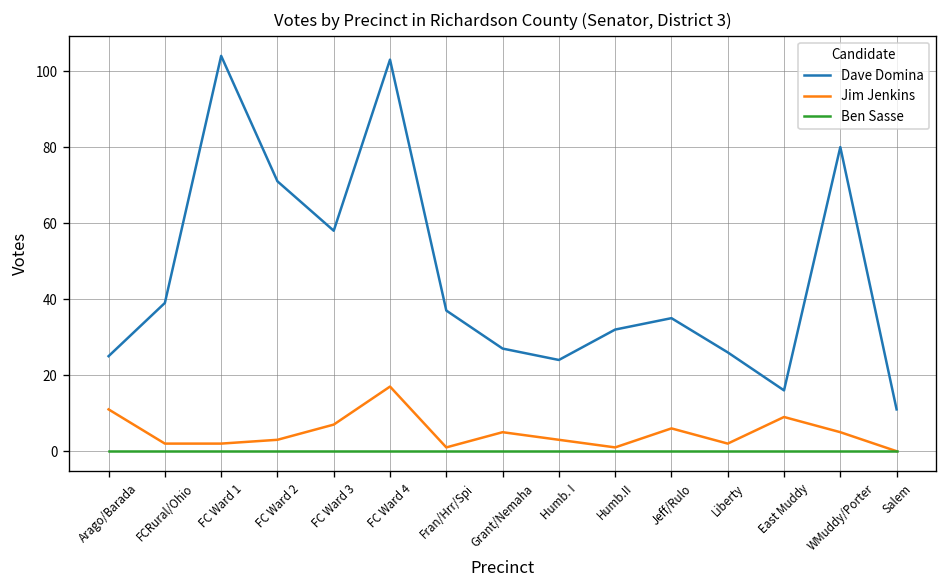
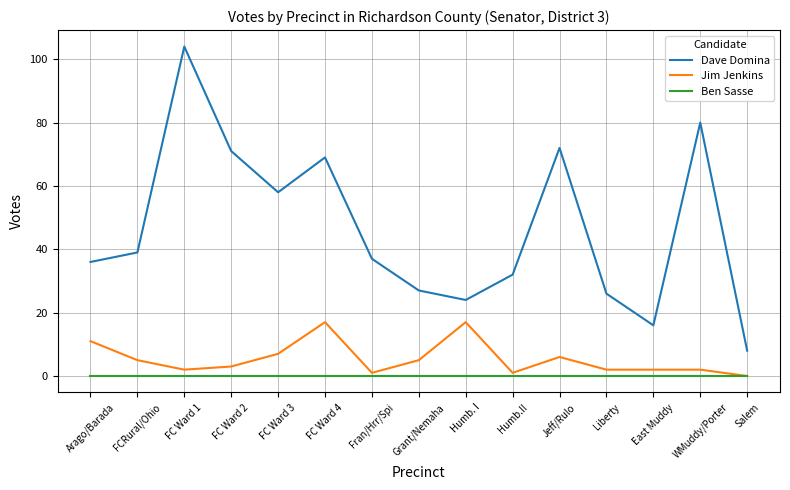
Dave Domina, Arago/Barada: 25 -> 36
Jim Jenkins, FCRural/Ohio: 2 -> 5
Dave Domina, FC Ward 4: 103 -> 69
Jim Jenkins, Humb. I: 3 -> 17
Dave Domina, Jeff/Rulo: 35 -> 72
Jim Jenkins, East Muddy: 9 -> 2
Jim Jenkins, WMuddy/Porter: 5 -> 2
Dave Domina, Salem: 11 -> 8
